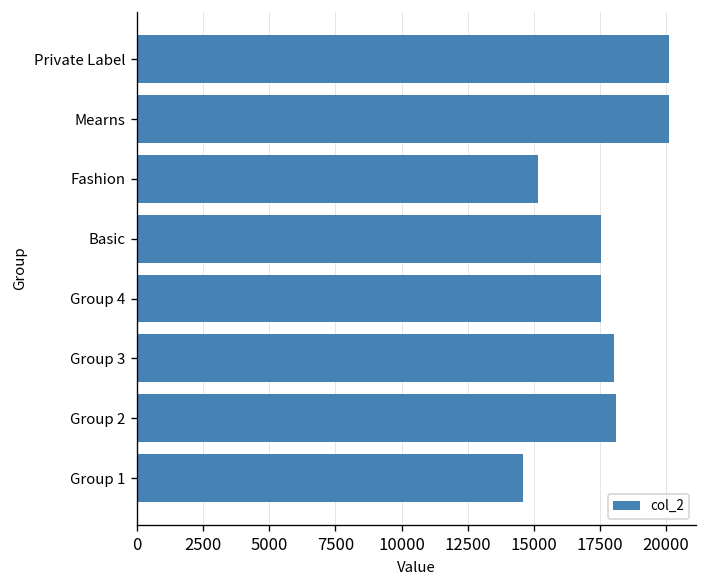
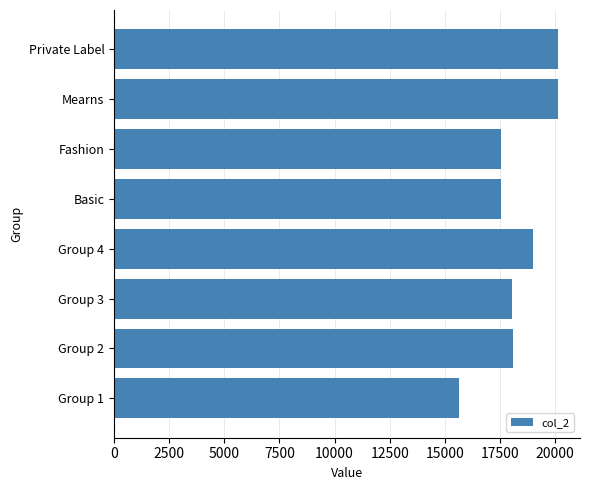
Fashion: 15200 -> 17500
Group 4: 17500 -> 19000
Group 1: 14600 -> 15600
